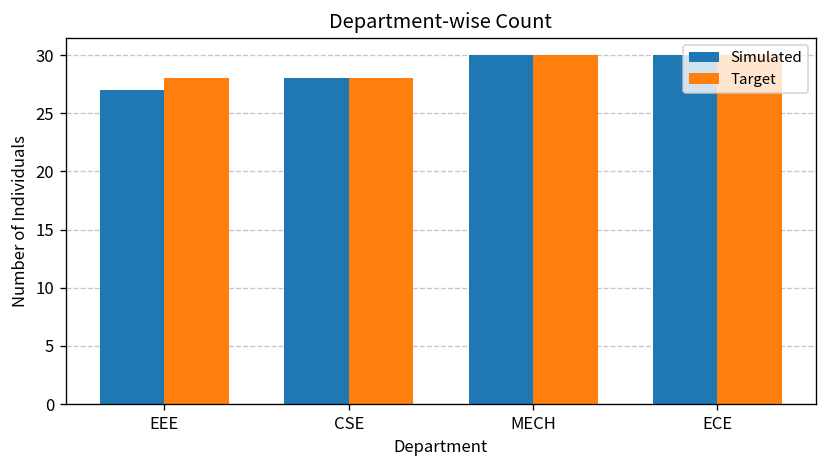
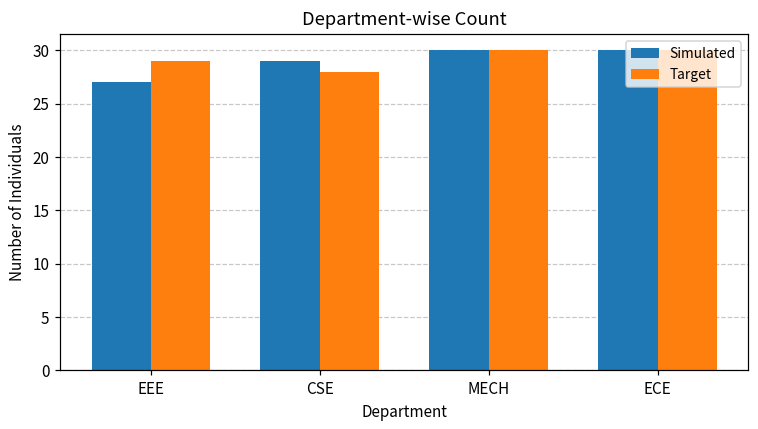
Target, EEE: 28 -> 29
Simulated, CSE: 28 -> 29
